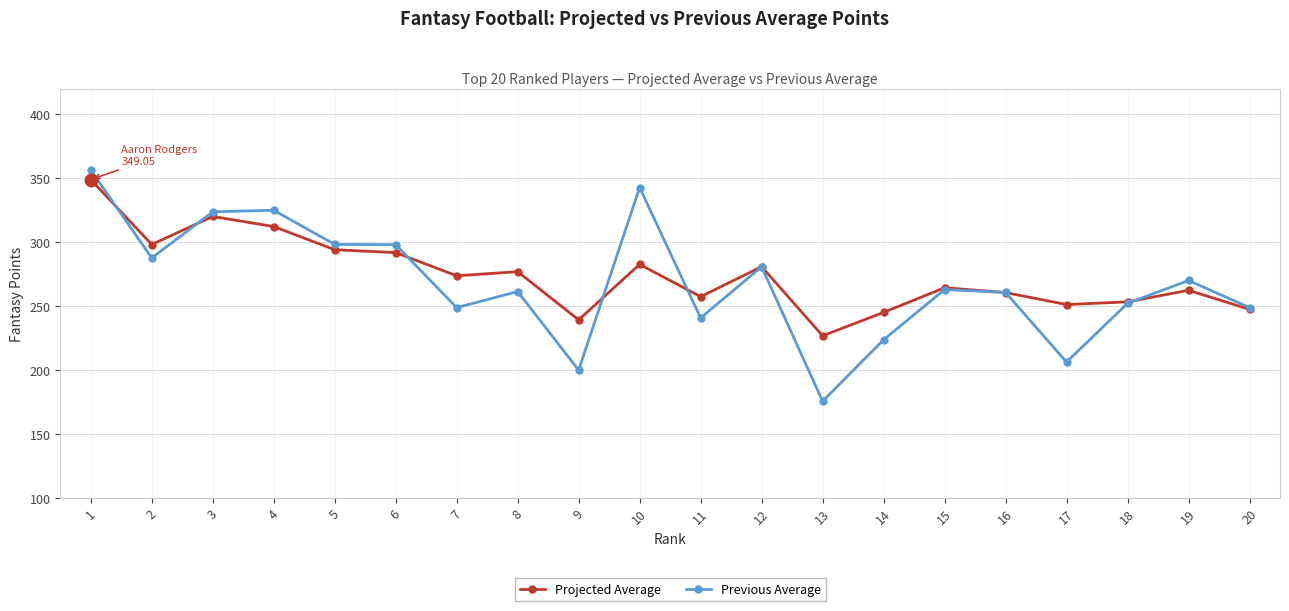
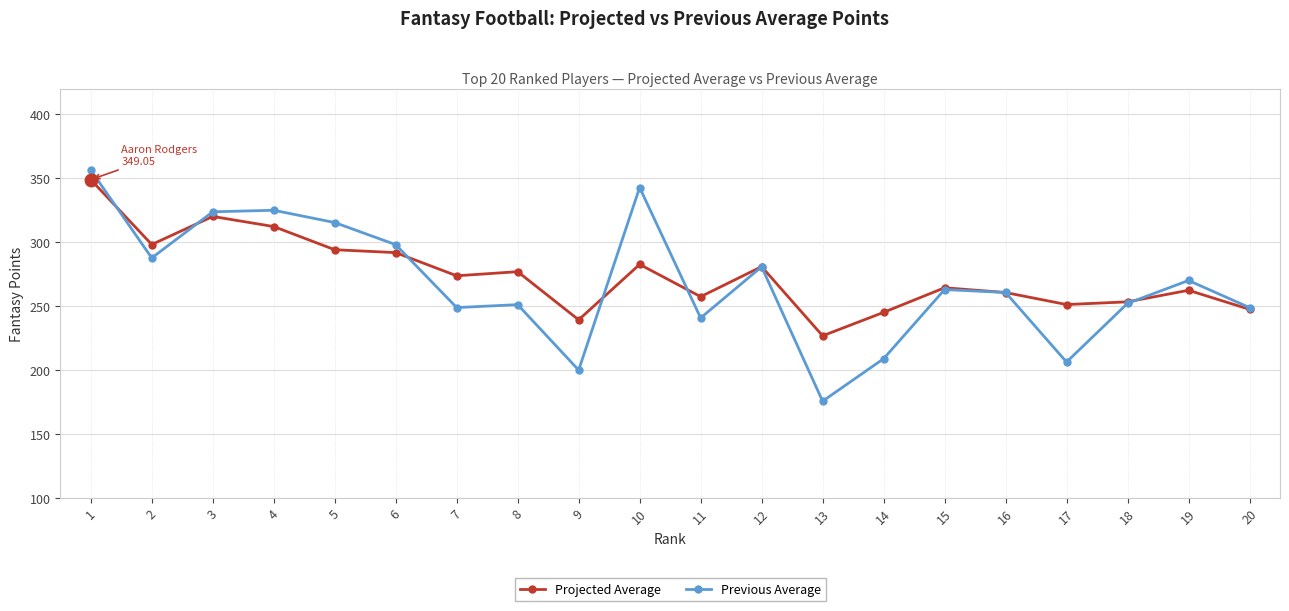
Previous Average, 5: 298 -> 316
Previous Average, 8: 262 -> 251
Previous Average, 14: 224 -> 209
